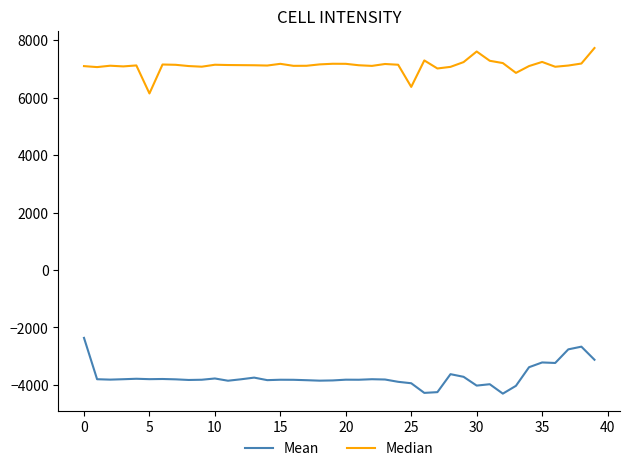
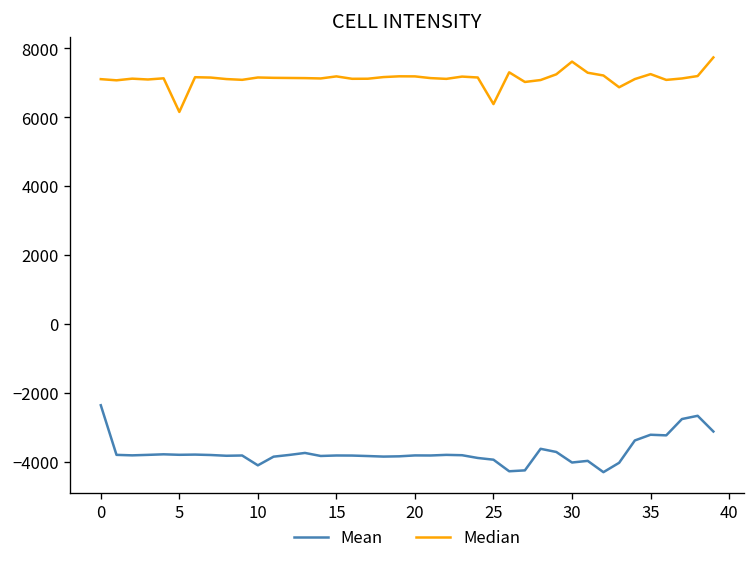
Mean, 10: -3800 -> -4100
